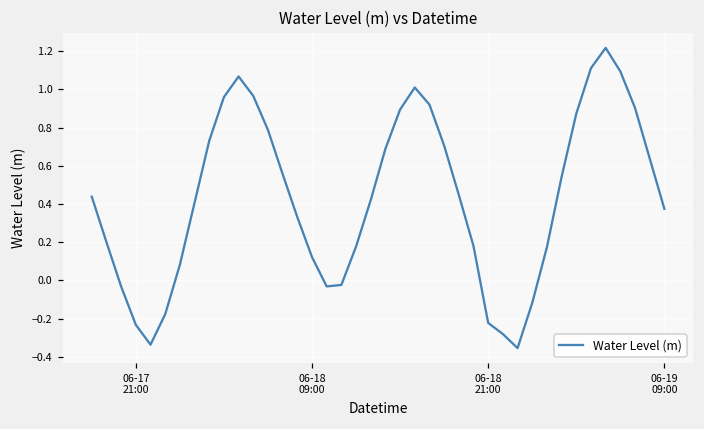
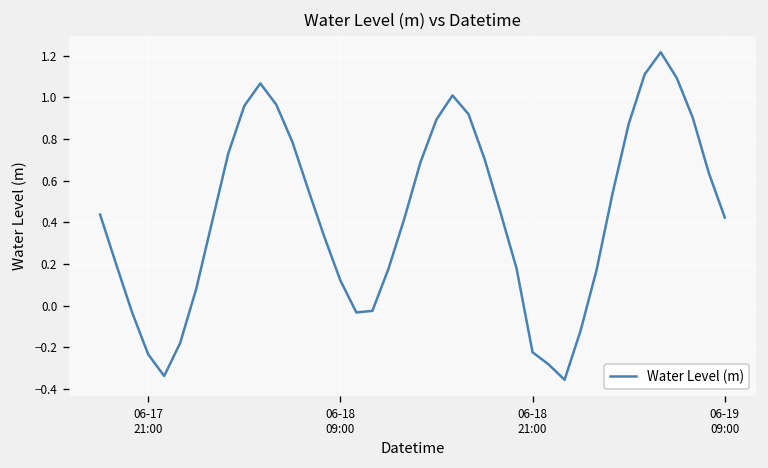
06-19 09:00: 0.37 -> 0.42
